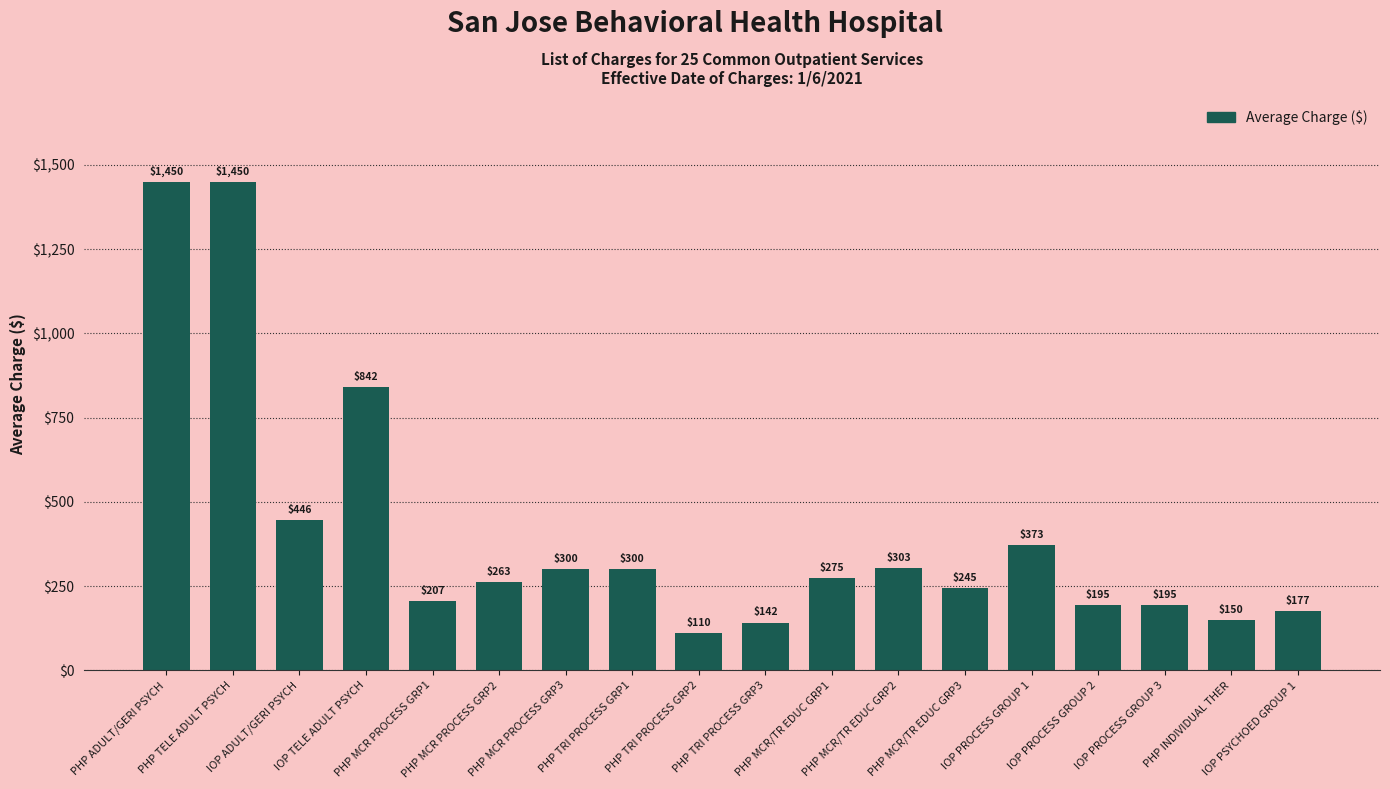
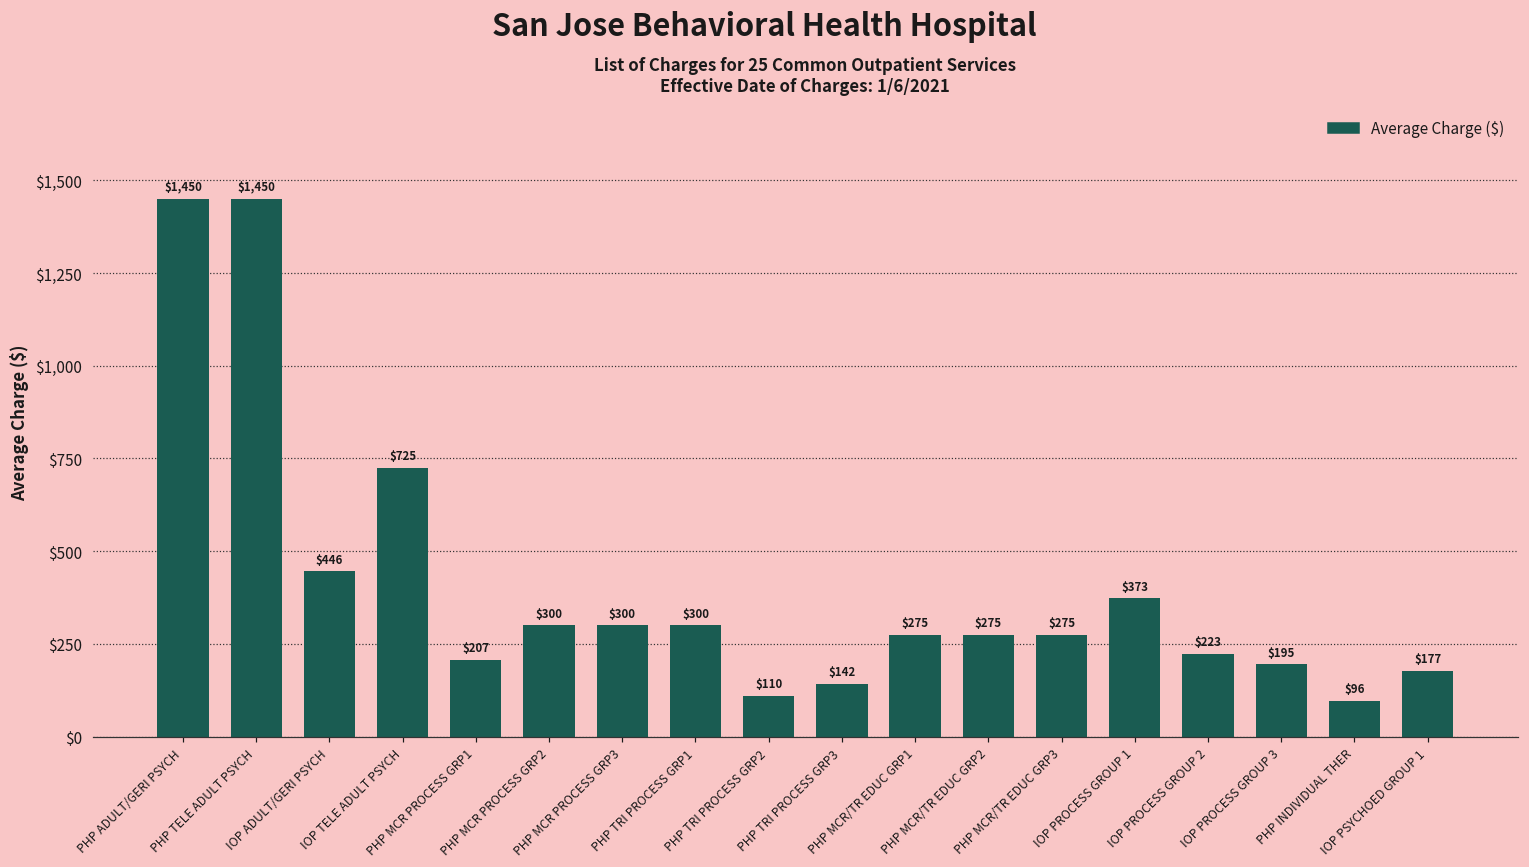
IOP TELE ADULT PSYCH: $842 -> $725
PHP MCR PROCESS GRP2: $263 -> $300
PHP MCR/TR EDUC GRP2: $303 -> $275
PHP MCR/TR EDUC GRP3: $245 -> $275
IOP PROCESS GROUP 2: $195 -> $223
PHP INDIVIDUAL THER: $150 -> $96
